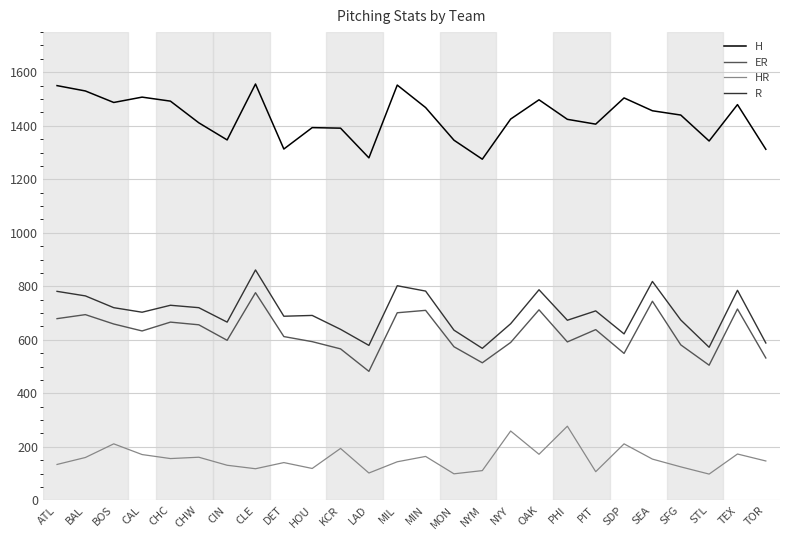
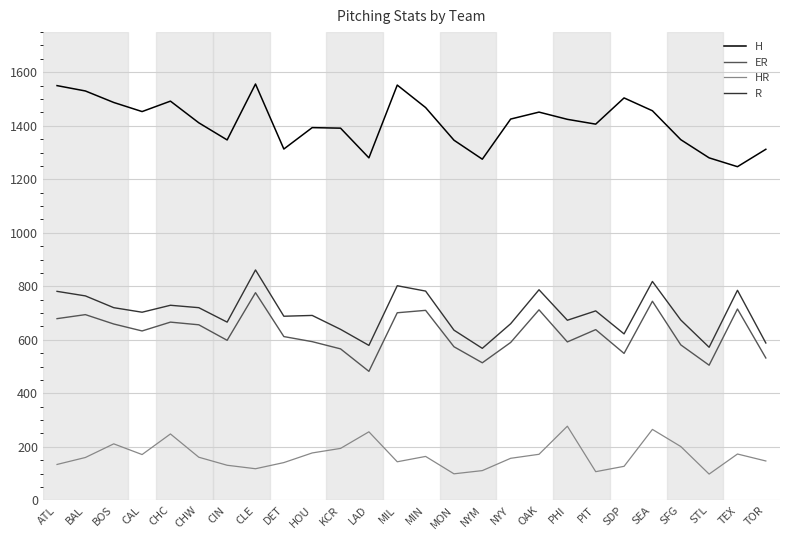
H, CAL: 1510 -> 1450
HR, CHC: 160 -> 250
HR, HOU: 120 -> 180
HR, LAD: 100 -> 260
HR, NYY: 260 -> 160
H, OAK: 1500 -> 1450
HR, SDP: 210 -> 130
HR, SEA: 150 -> 270
H, SFG: 1440 -> 1350
HR, SFG: 130 -> 200
H, STL: 1340 -> 1280
H, TEX: 1480 -> 1250
